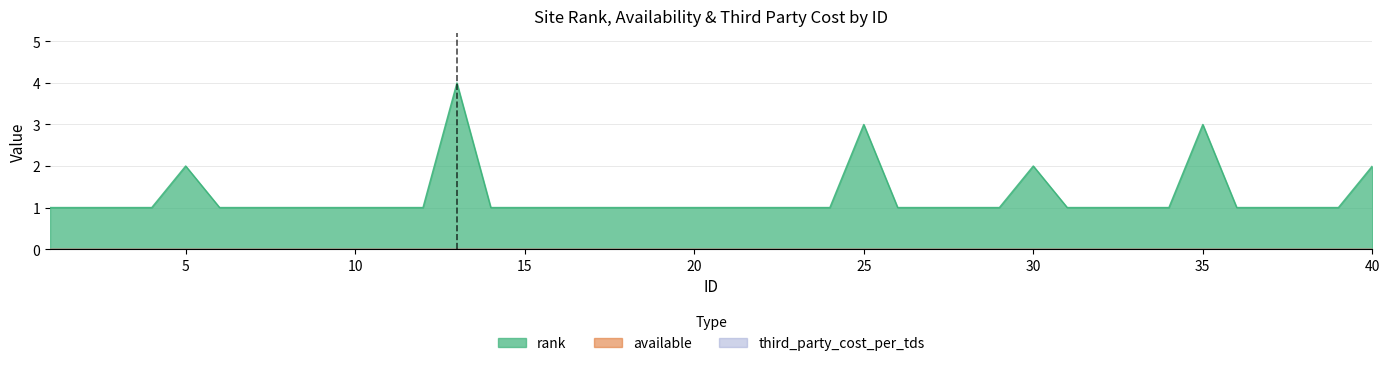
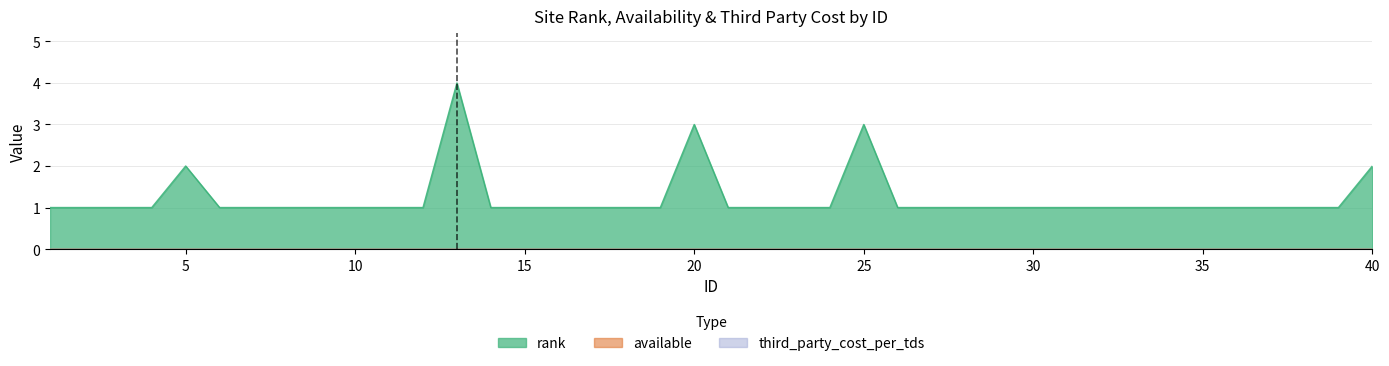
rank, 20: 1 -> 3
rank, 30: 2 -> 1
rank, 35: 3 -> 1
